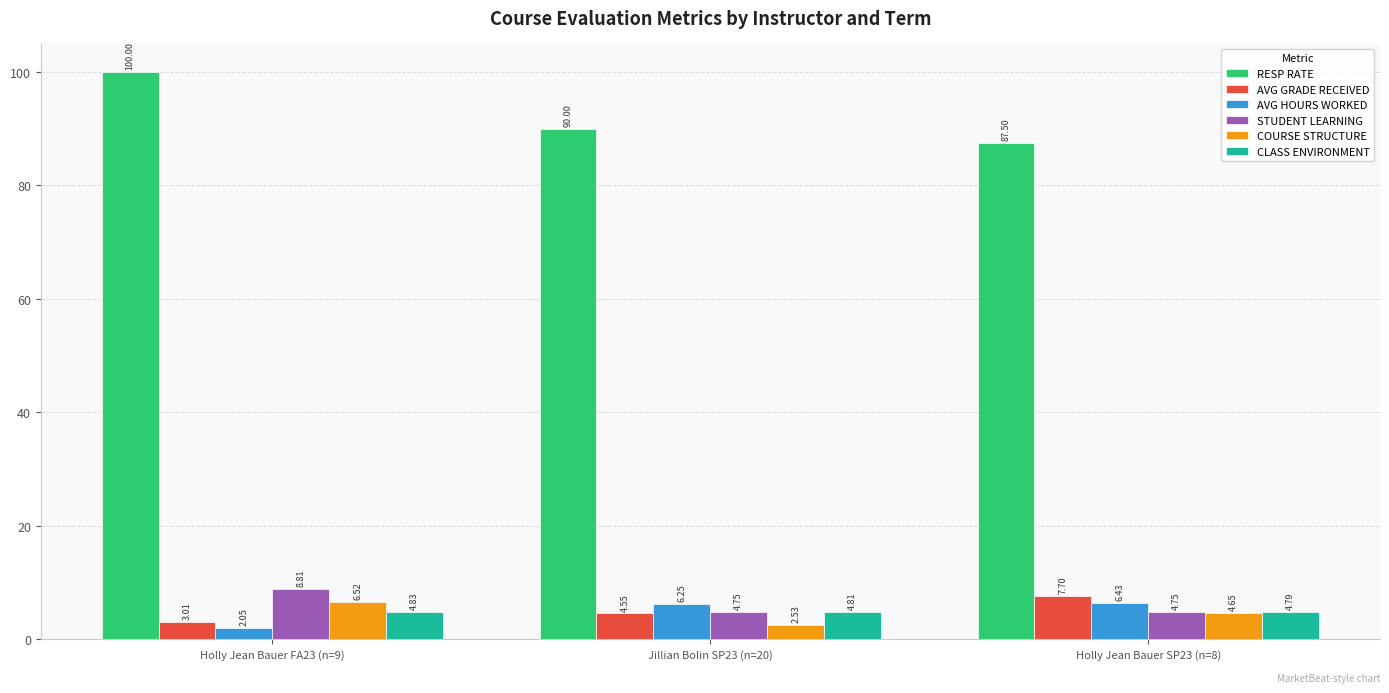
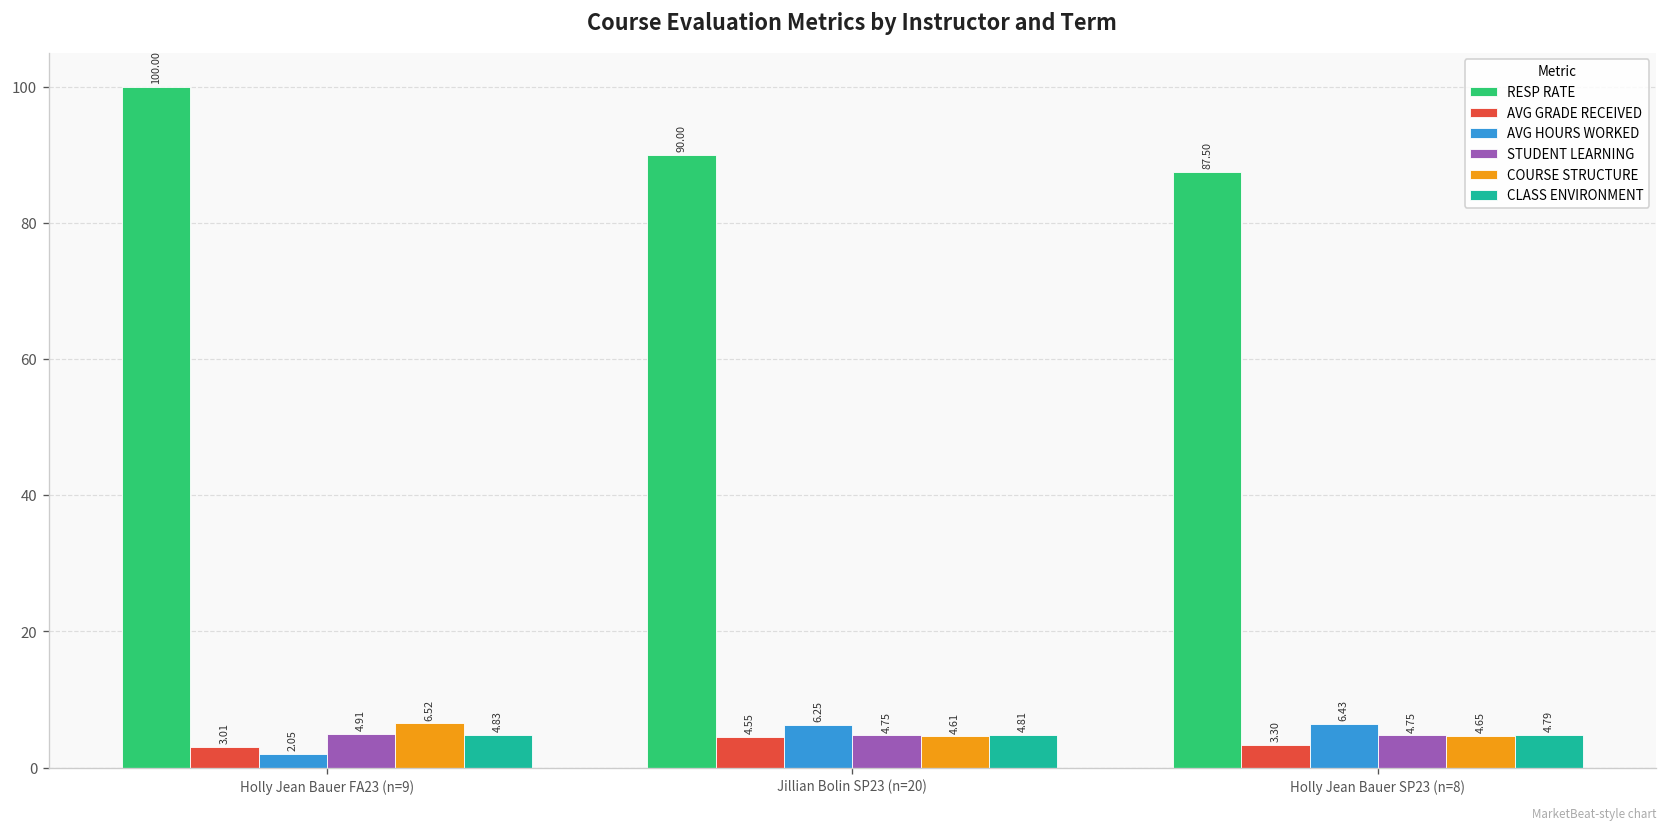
STUDENT LEARNING, Holly Jean Bauer FA23 (n=9): 8.81 -> 4.91
COURSE STRUCTURE, Jillian Bolin SP23 (n=20): 2.53 -> 4.61
AVG GRADE RECEIVED, Holly Jean Bauer SP23 (n=8): 7.70 -> 3.30
